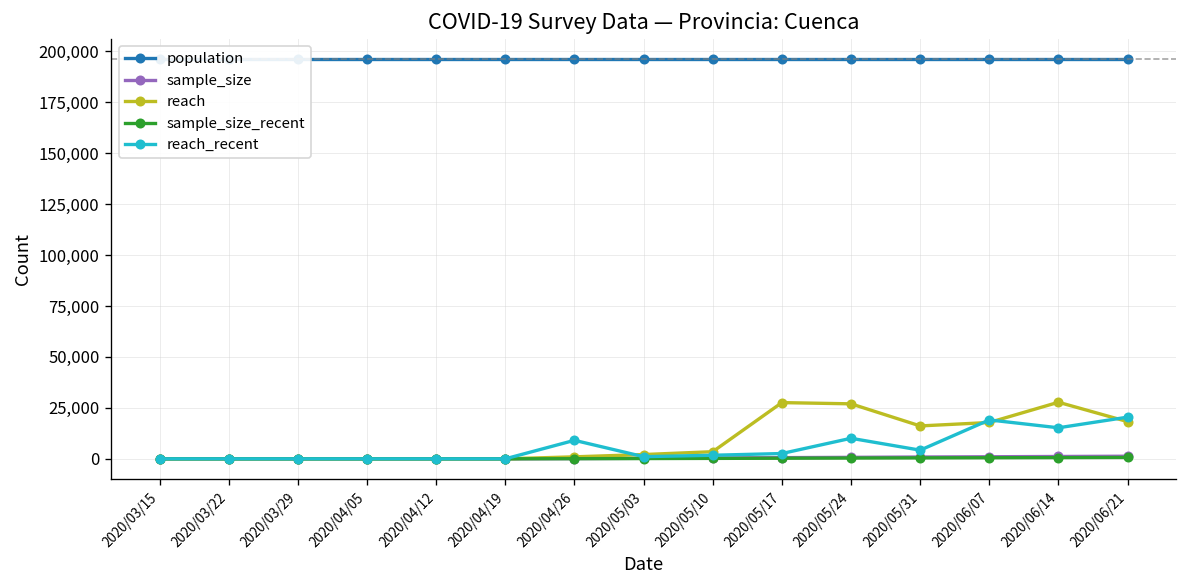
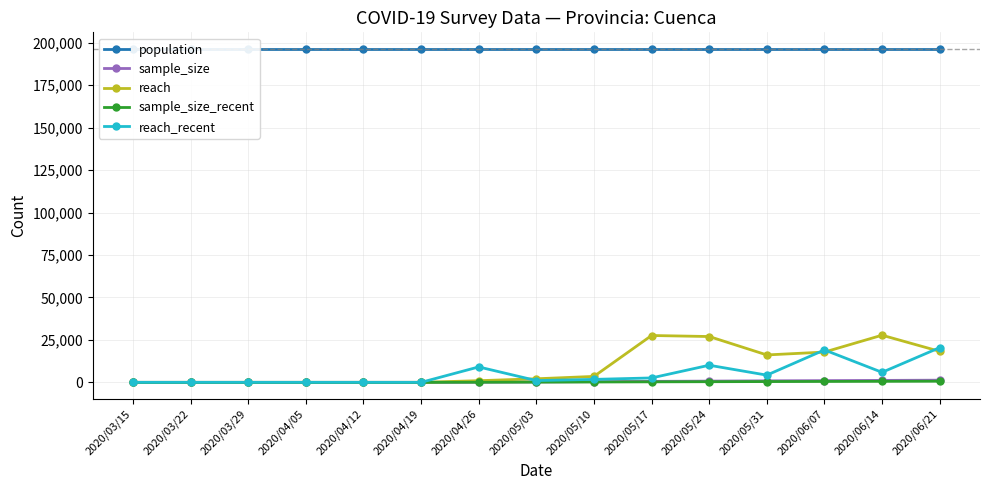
reach_recent, 2020/06/14: 15,000 -> 6,000
